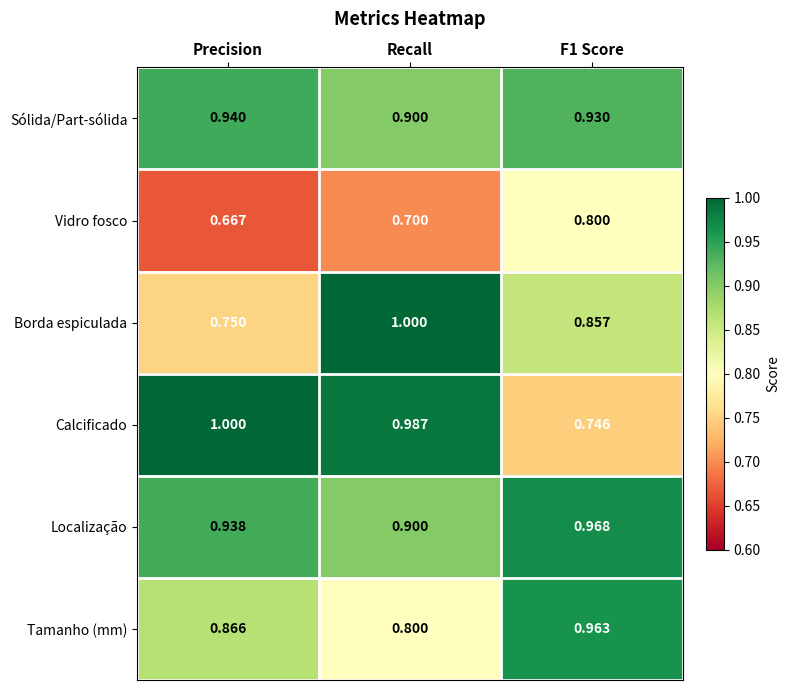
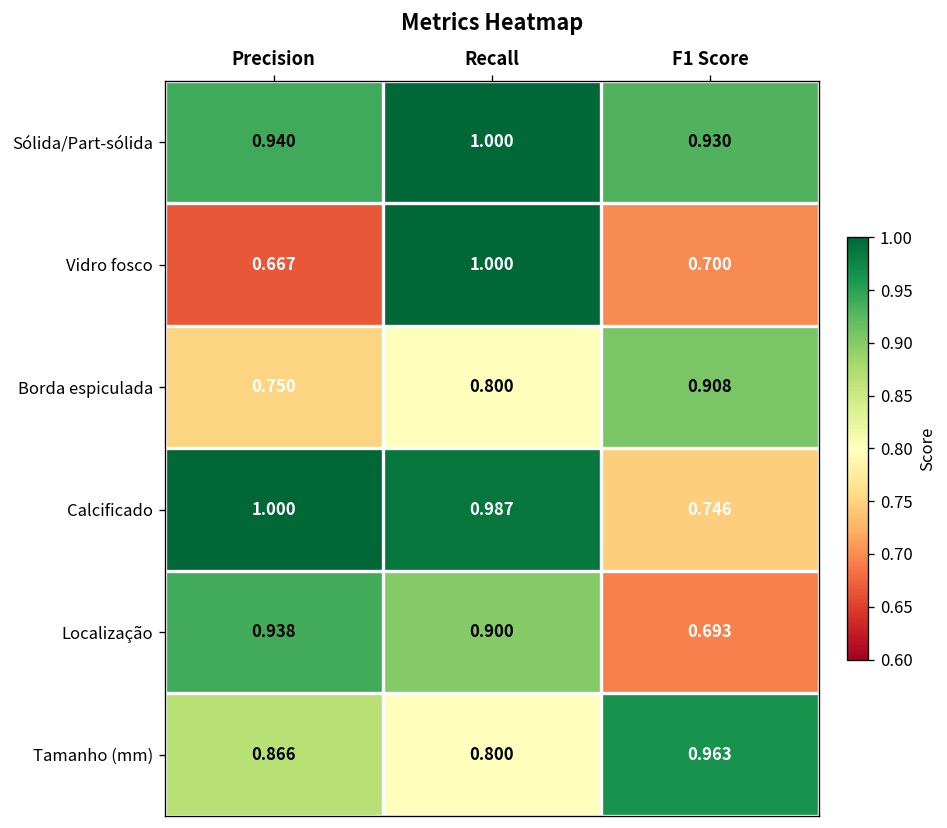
Sólida/Part-sólida, Recall: 0.900 -> 1.000
Vidro fosco, Recall: 0.700 -> 1.000
Vidro fosco, F1 Score: 0.800 -> 0.700
Borda espiculada, Recall: 1.000 -> 0.800
Borda espiculada, F1 Score: 0.857 -> 0.908
Localização, F1 Score: 0.968 -> 0.693
